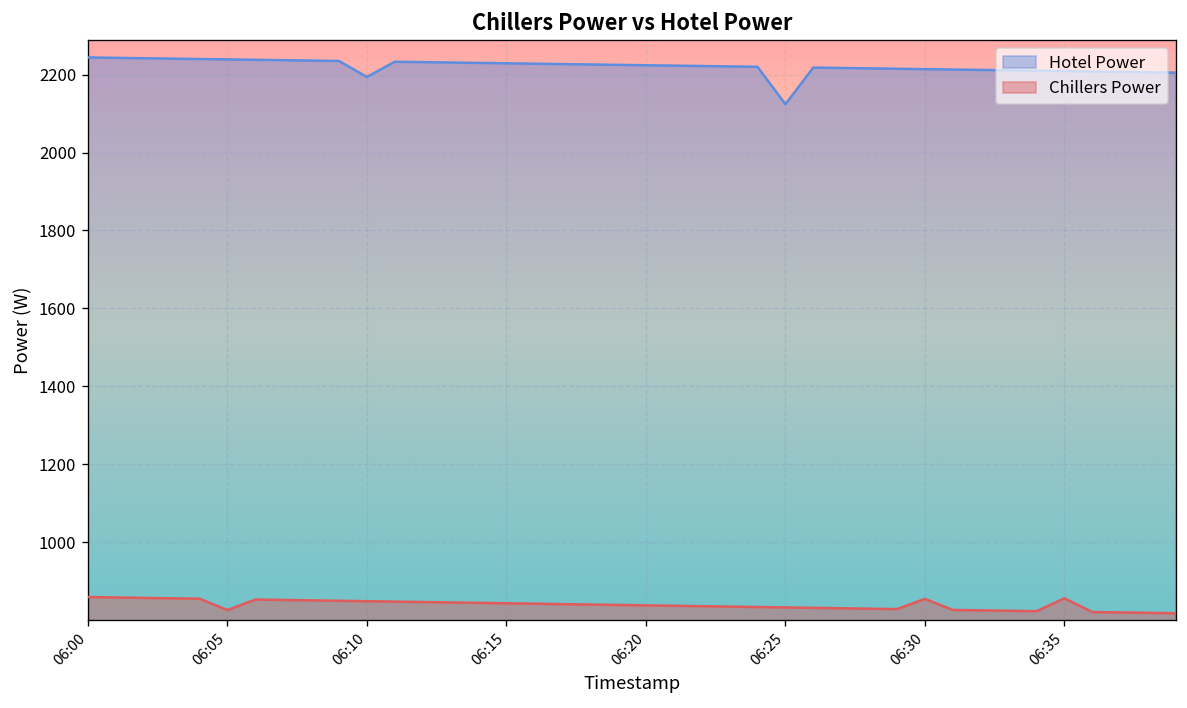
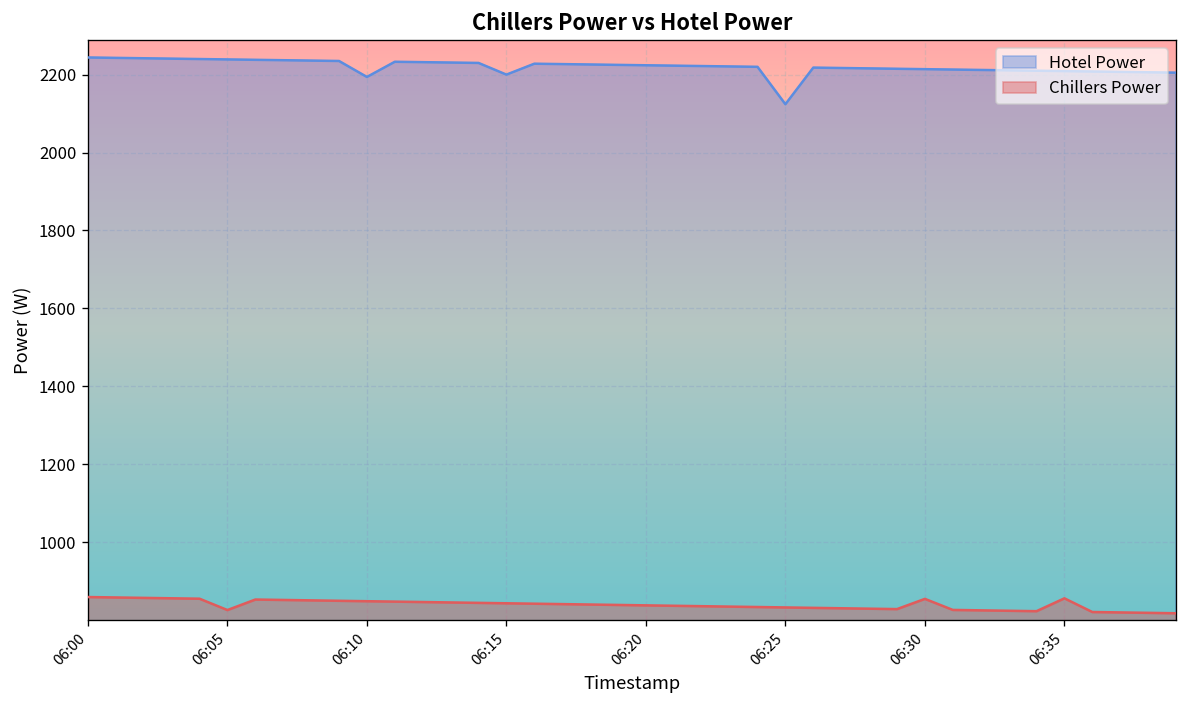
Hotel Power, 06:15: 2230 -> 2200
